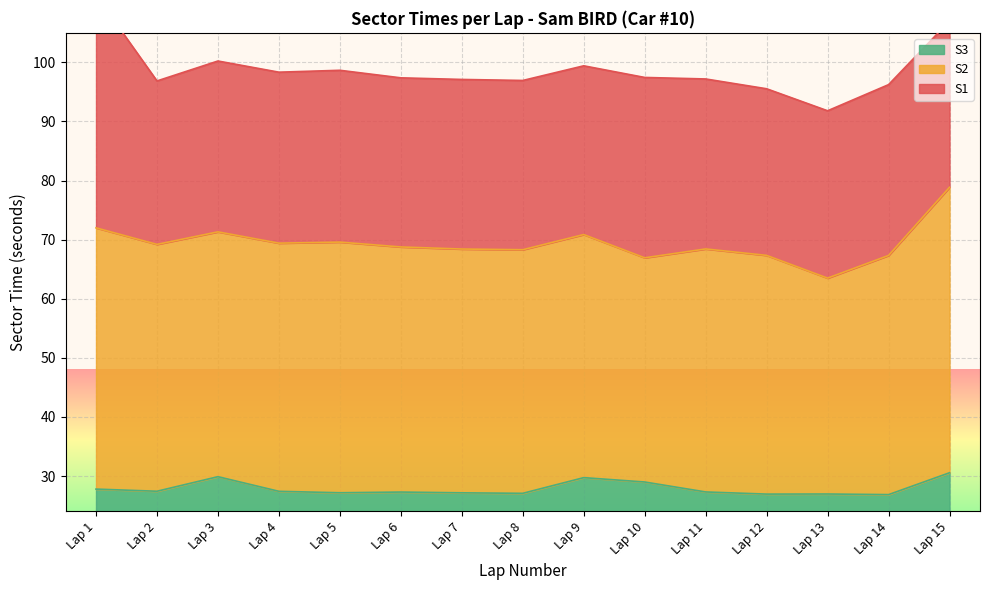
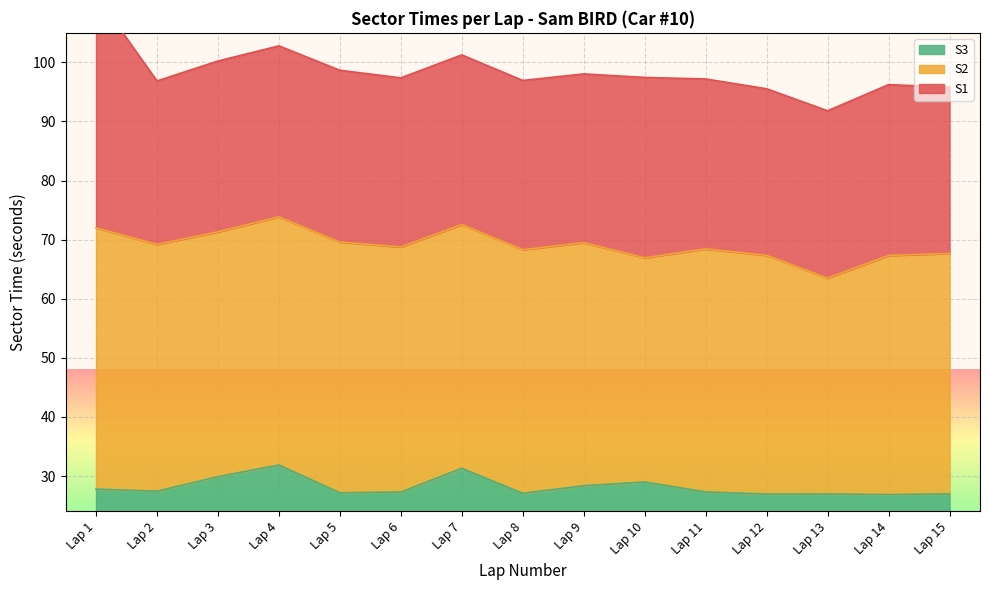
S3, Lap 4: 27 -> 32
S3, Lap 7: 27 -> 31
S3, Lap 9: 30 -> 28
S3, Lap 15: 31 -> 27
S2, Lap 15: 48 -> 41
